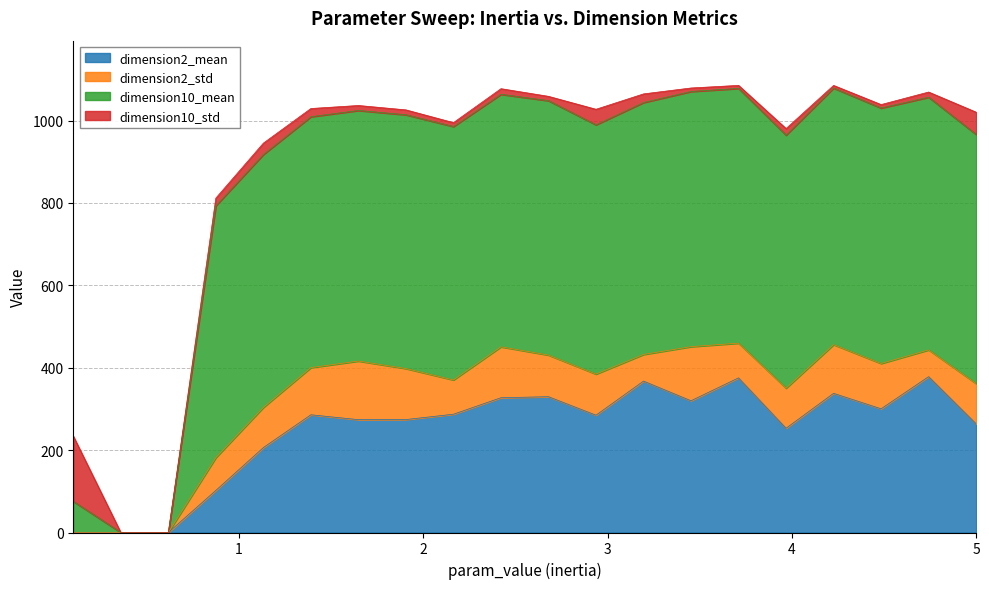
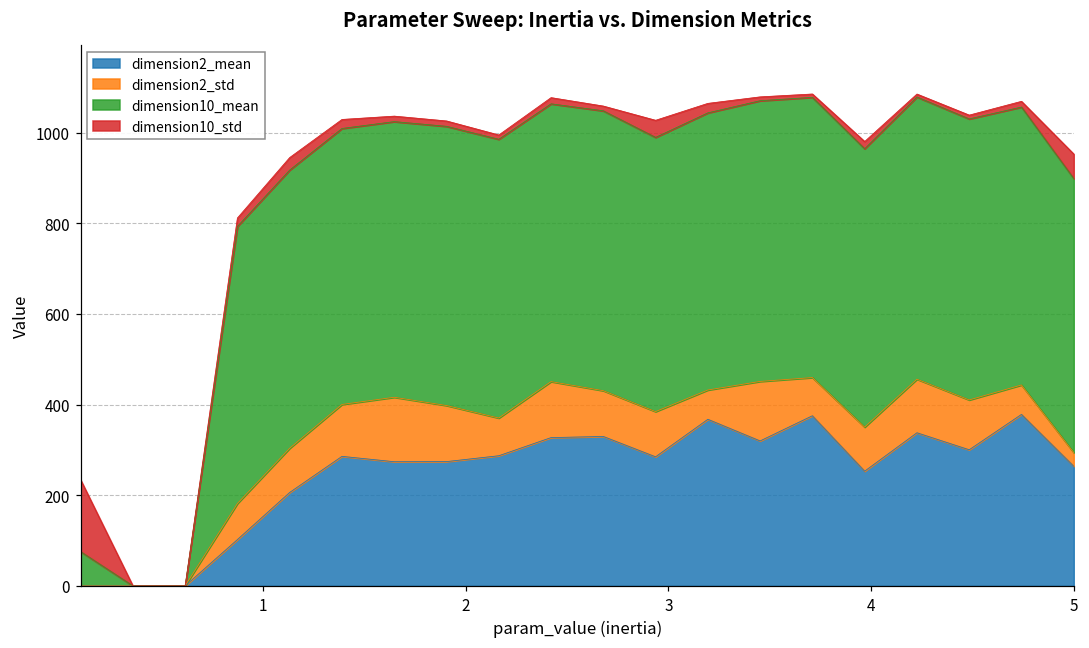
dimension2_std, 5: 100 -> 30
